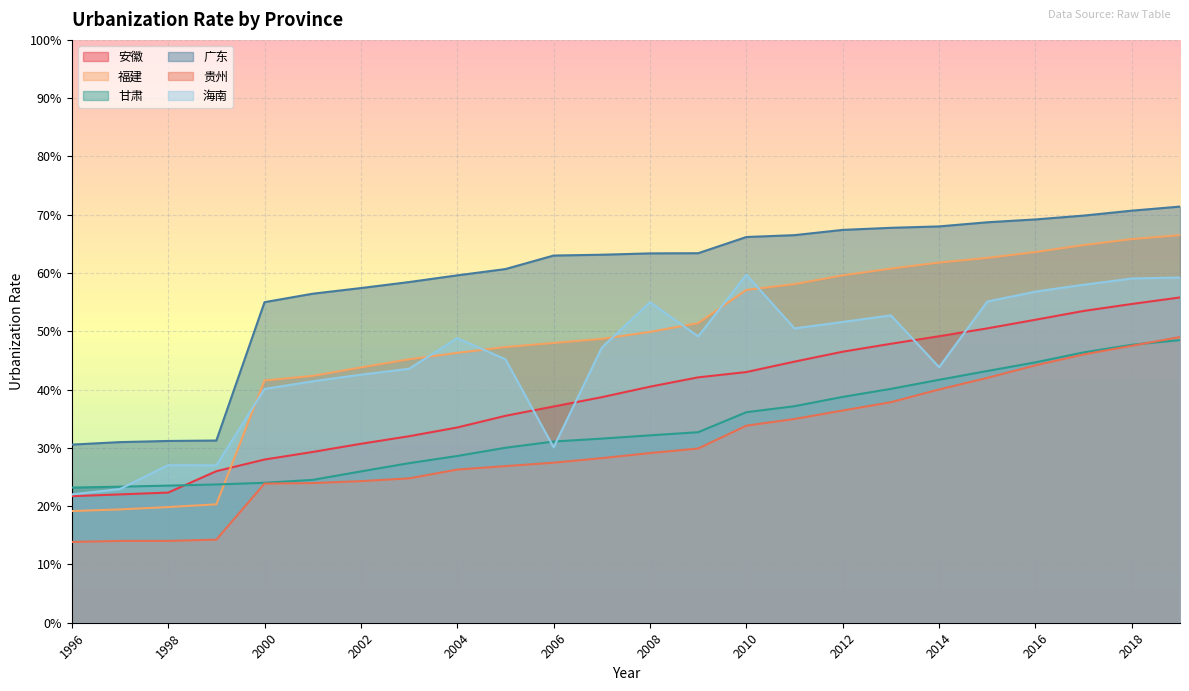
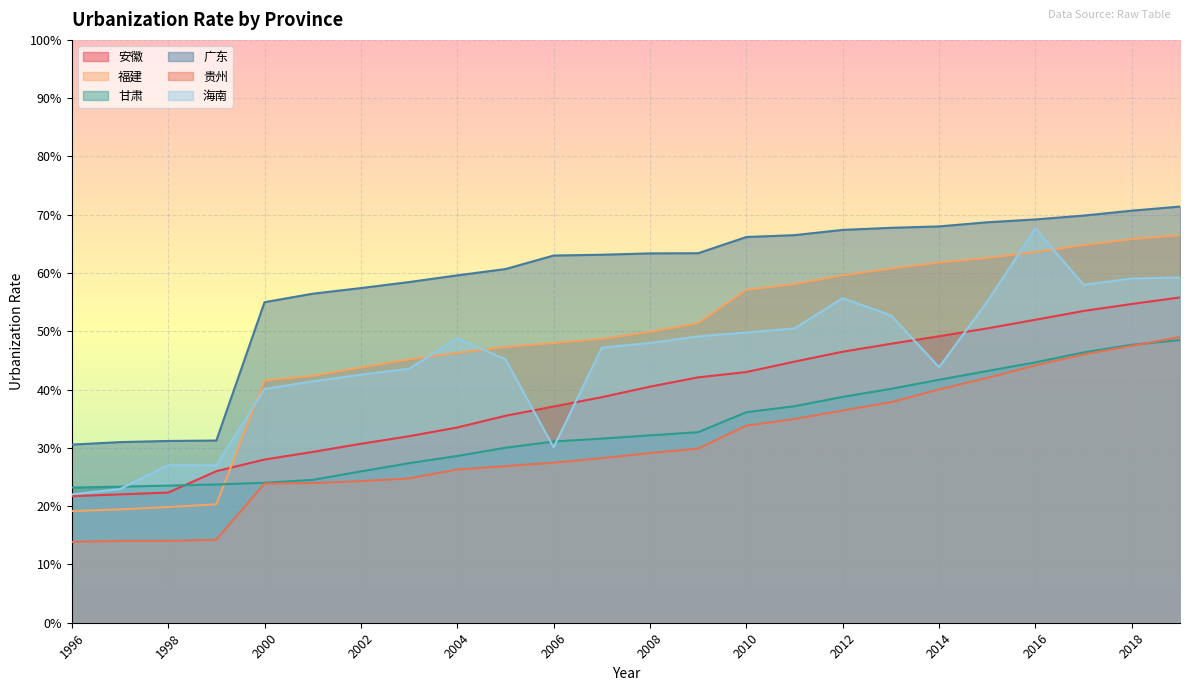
海南, 2008: 55% -> 48%
海南, 2010: 60% -> 50%
海南, 2012: 52% -> 56%
海南, 2016: 57% -> 68%
